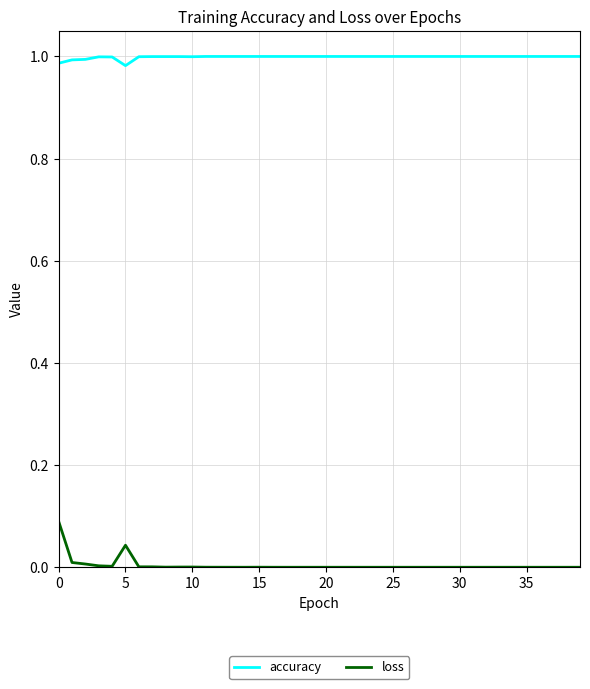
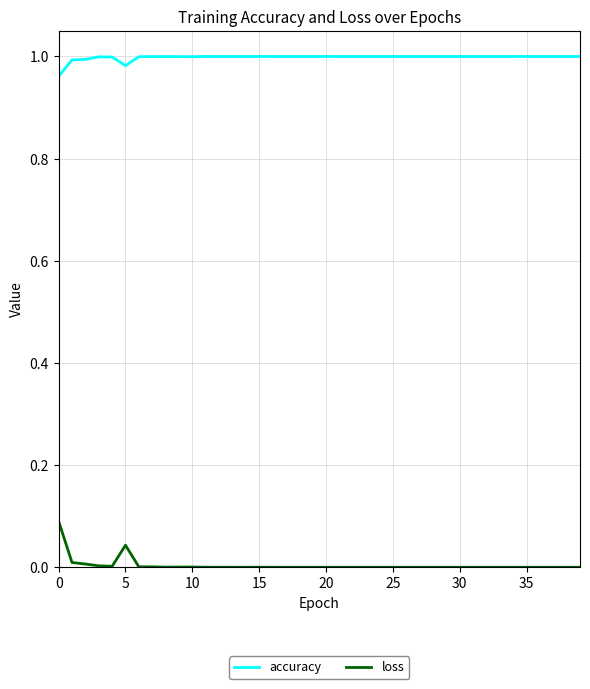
accuracy, 0: 0.99 -> 0.96
